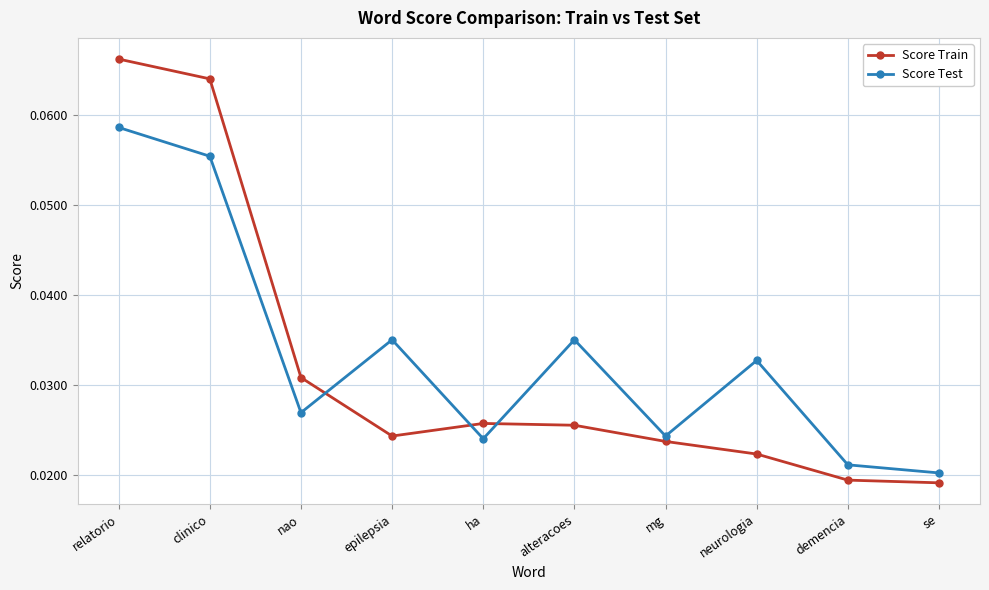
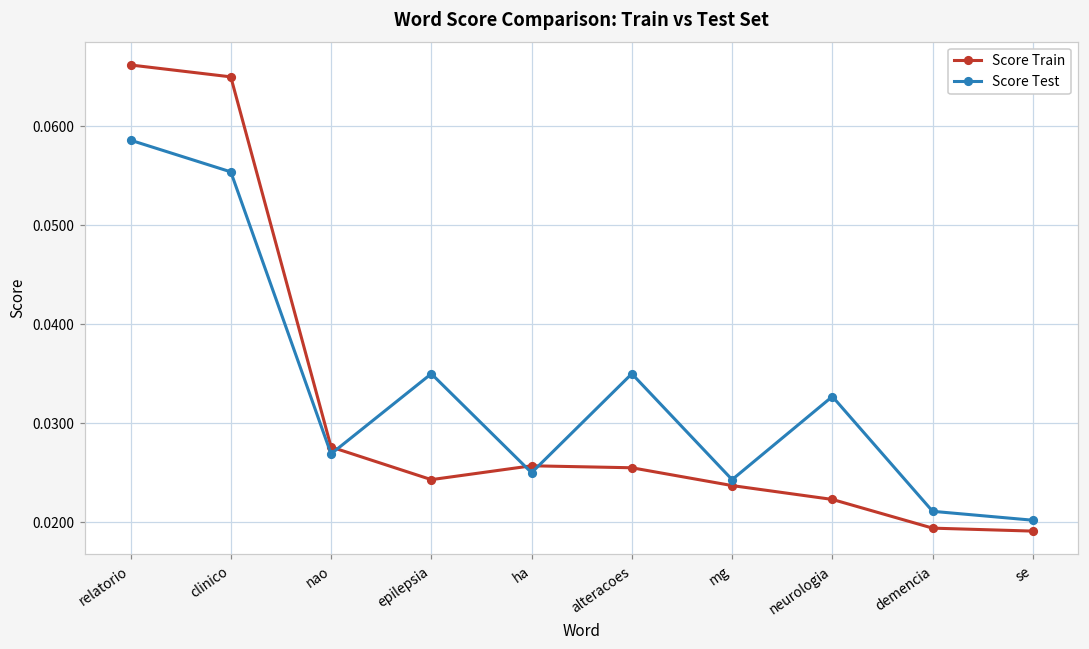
Score Train, clinico: 0.064 -> 0.065
Score Train, nao: 0.031 -> 0.028
Score Test, ha: 0.024 -> 0.025
